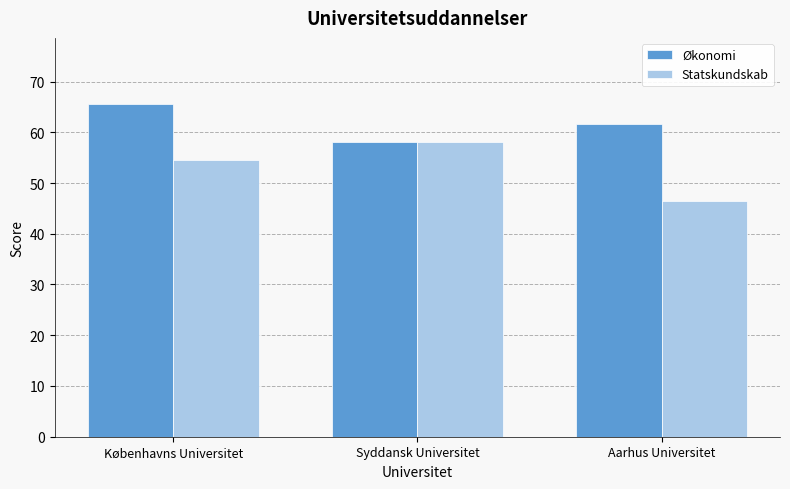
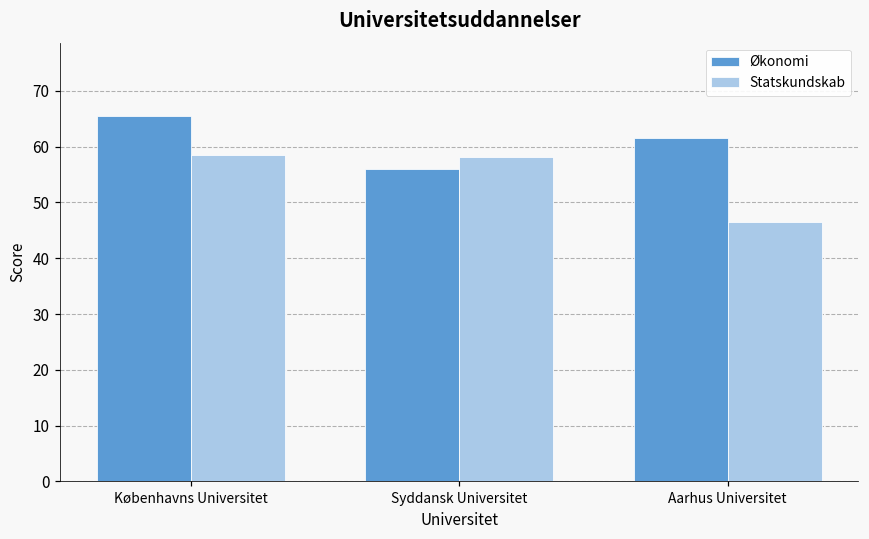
Statskundskab, Københavns Universitet: 55 -> 59
Økonomi, Syddansk Universitet: 58 -> 56
